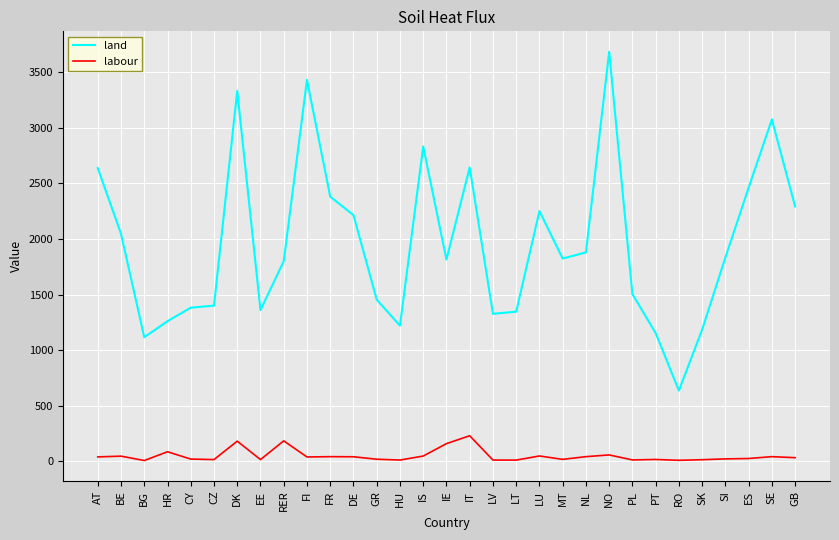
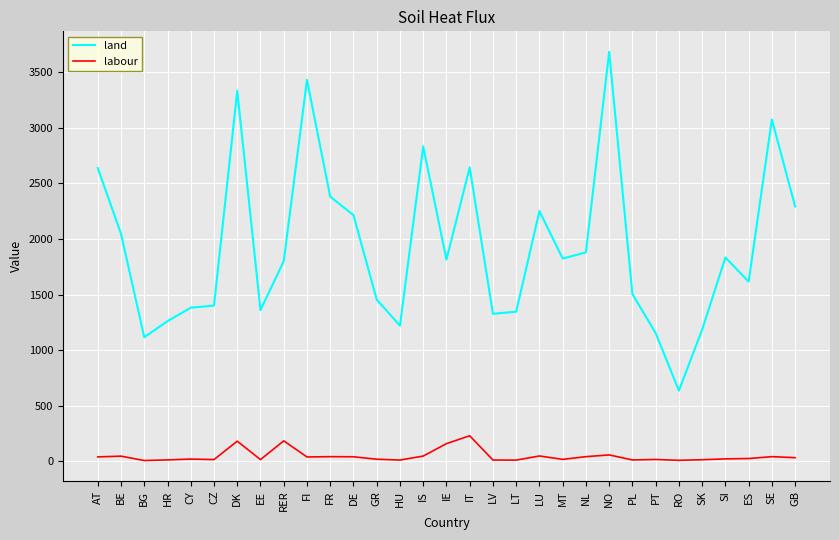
labour, HR: 90 -> 10
land, ES: 2460 -> 1620
